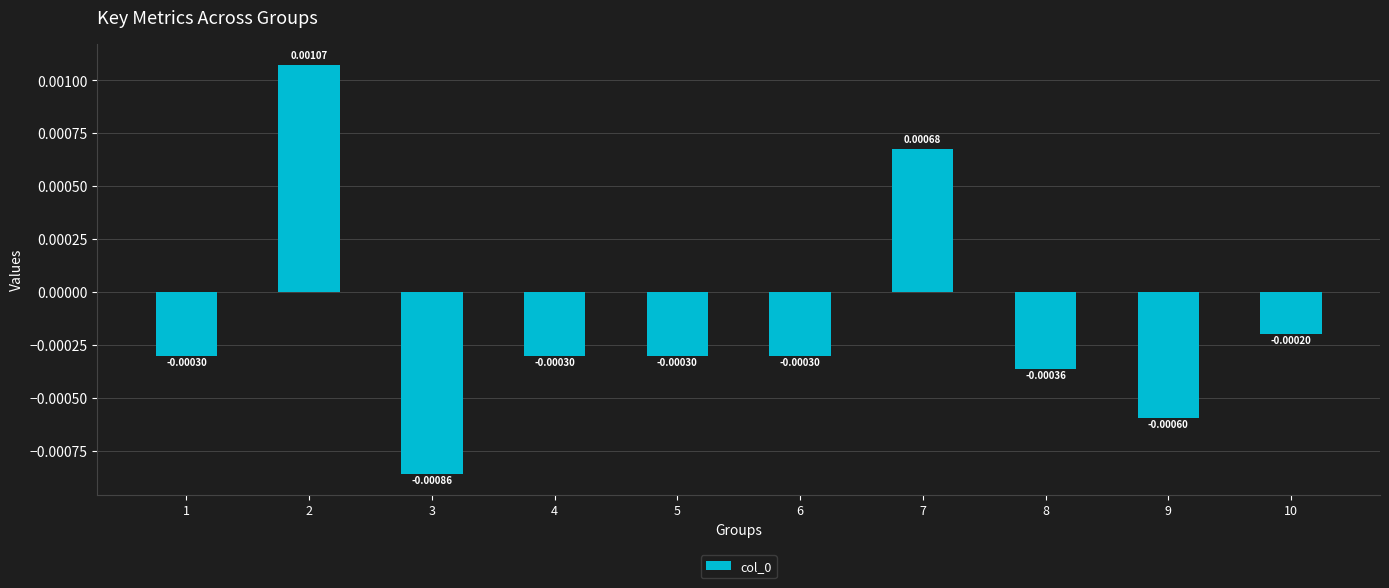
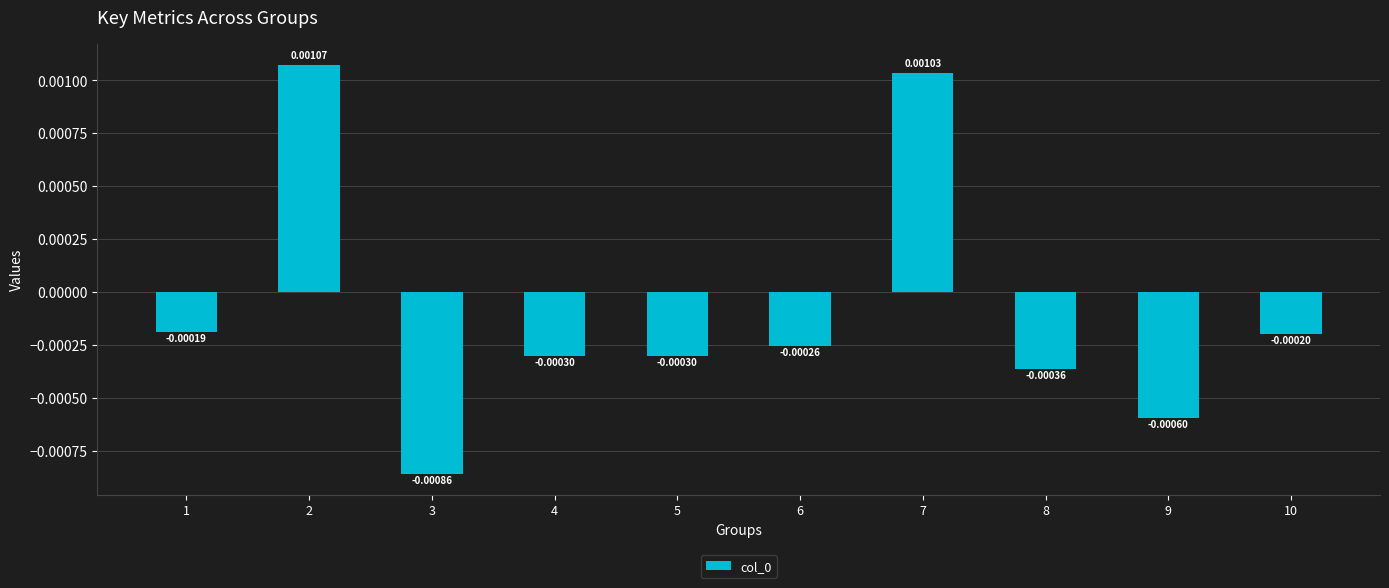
1: -0.00030 -> -0.00019
6: -0.00030 -> -0.00026
7: 0.00068 -> 0.00103
